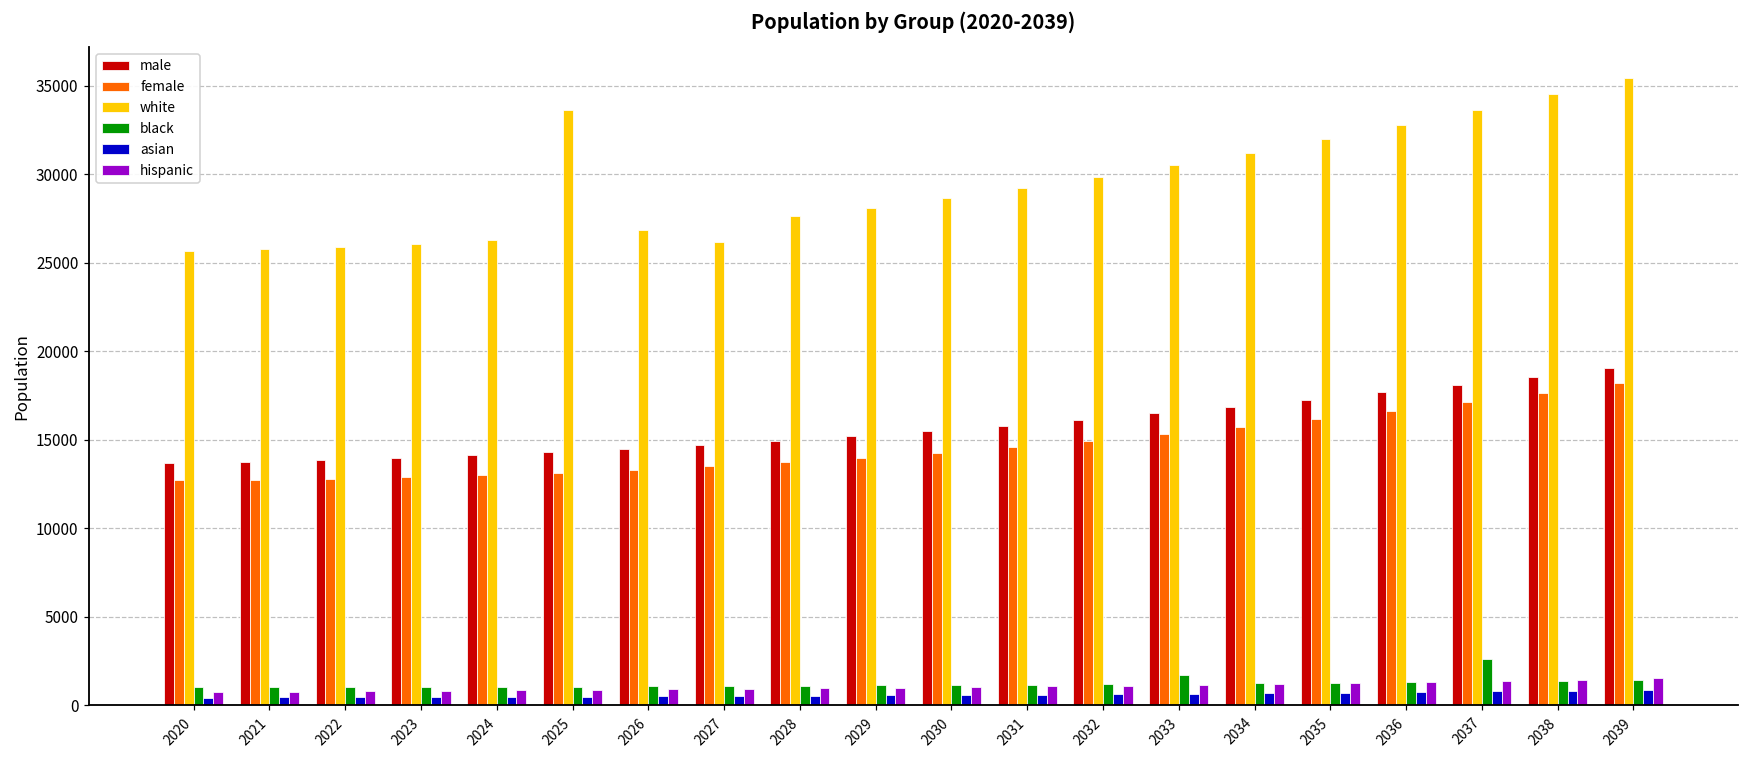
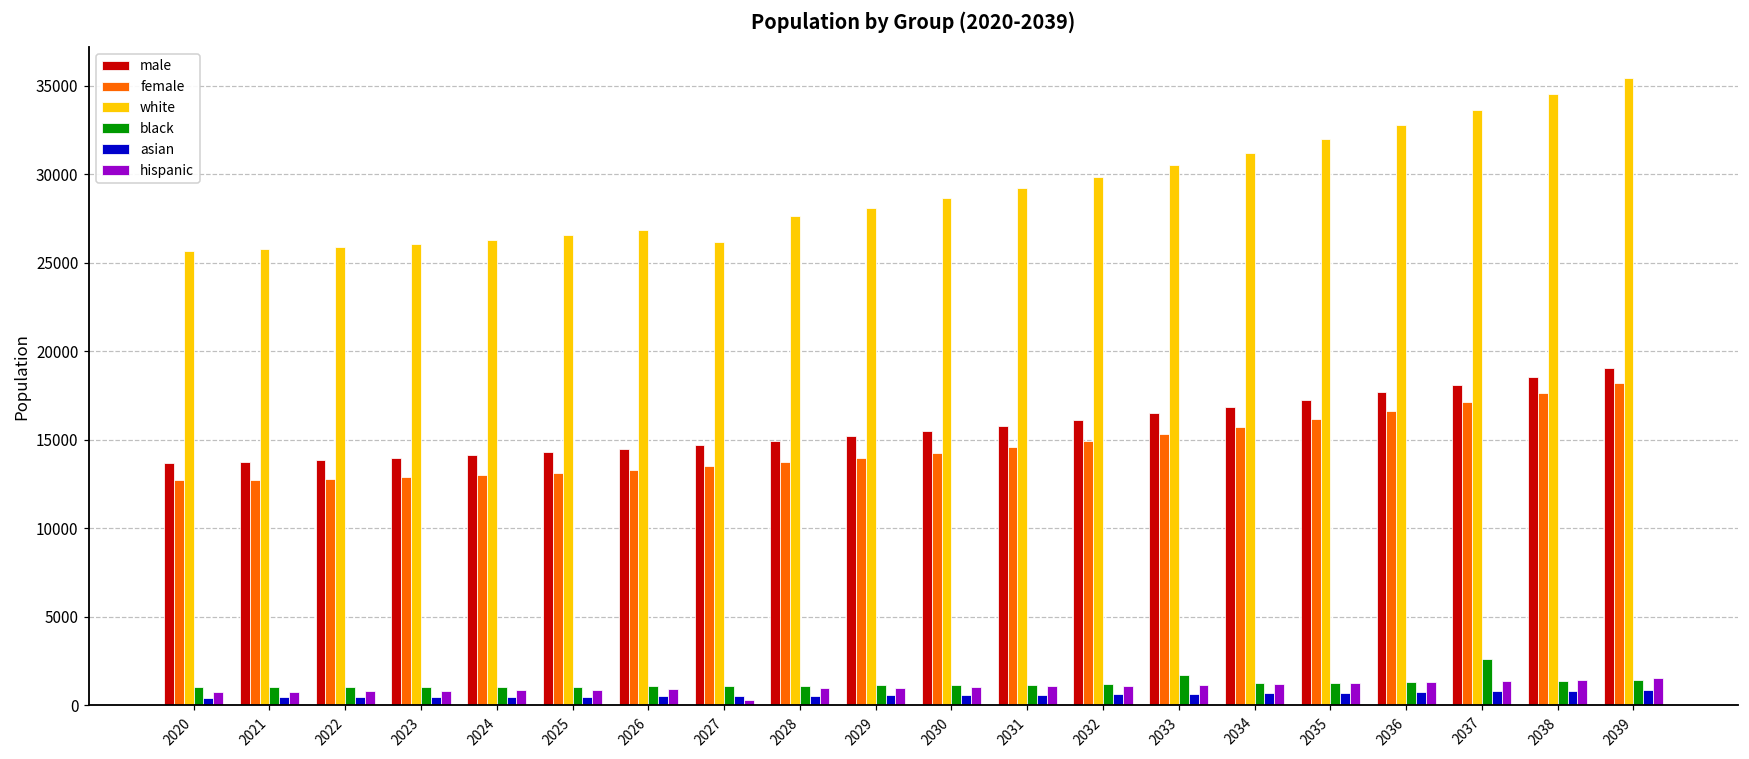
white, 2025: 33600 -> 26500
hispanic, 2027: 900 -> 300
